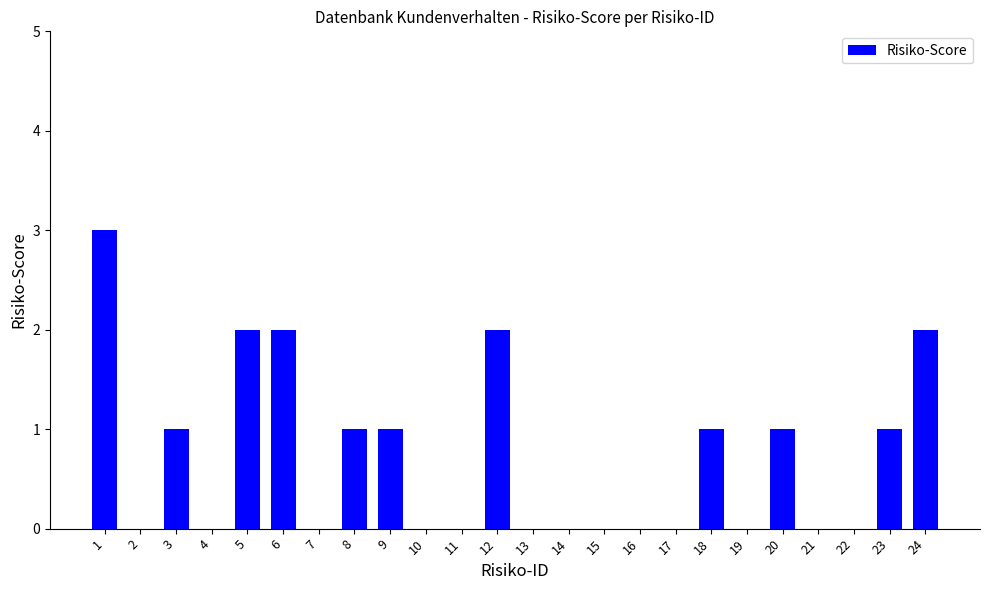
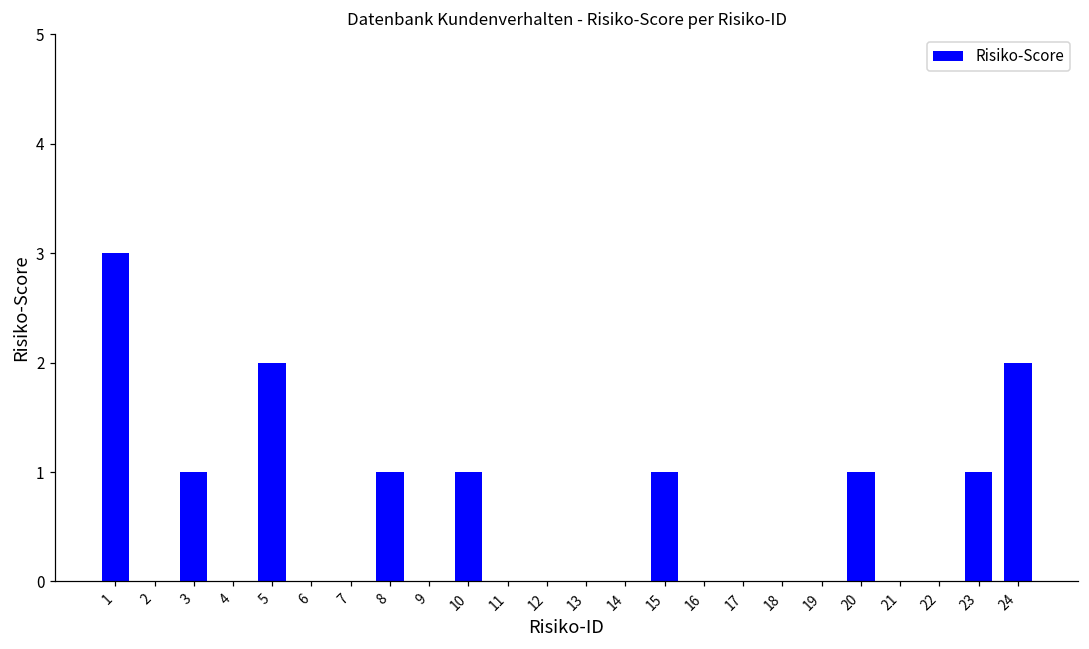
6: 2 -> 0
9: 1 -> 0
10: 0 -> 1
12: 2 -> 0
15: 0 -> 1
18: 1 -> 0
